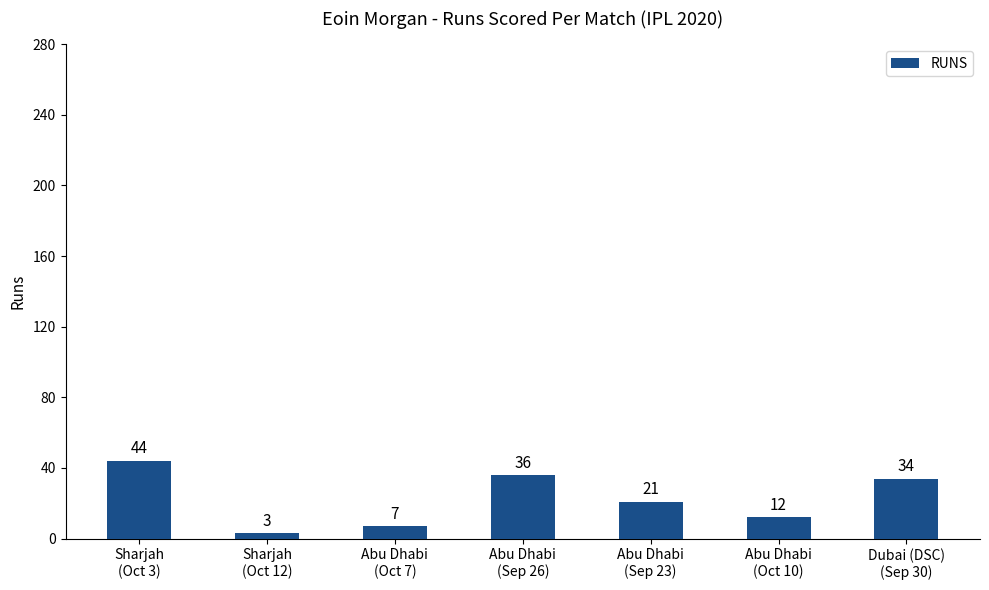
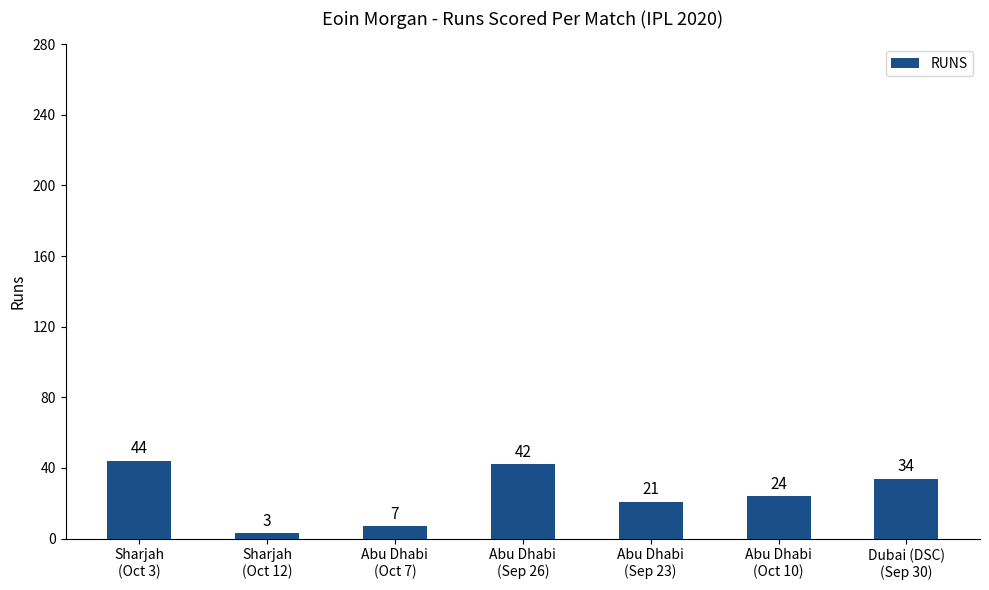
Abu Dhabi (Sep 26): 36 -> 42
Abu Dhabi (Oct 10): 12 -> 24
